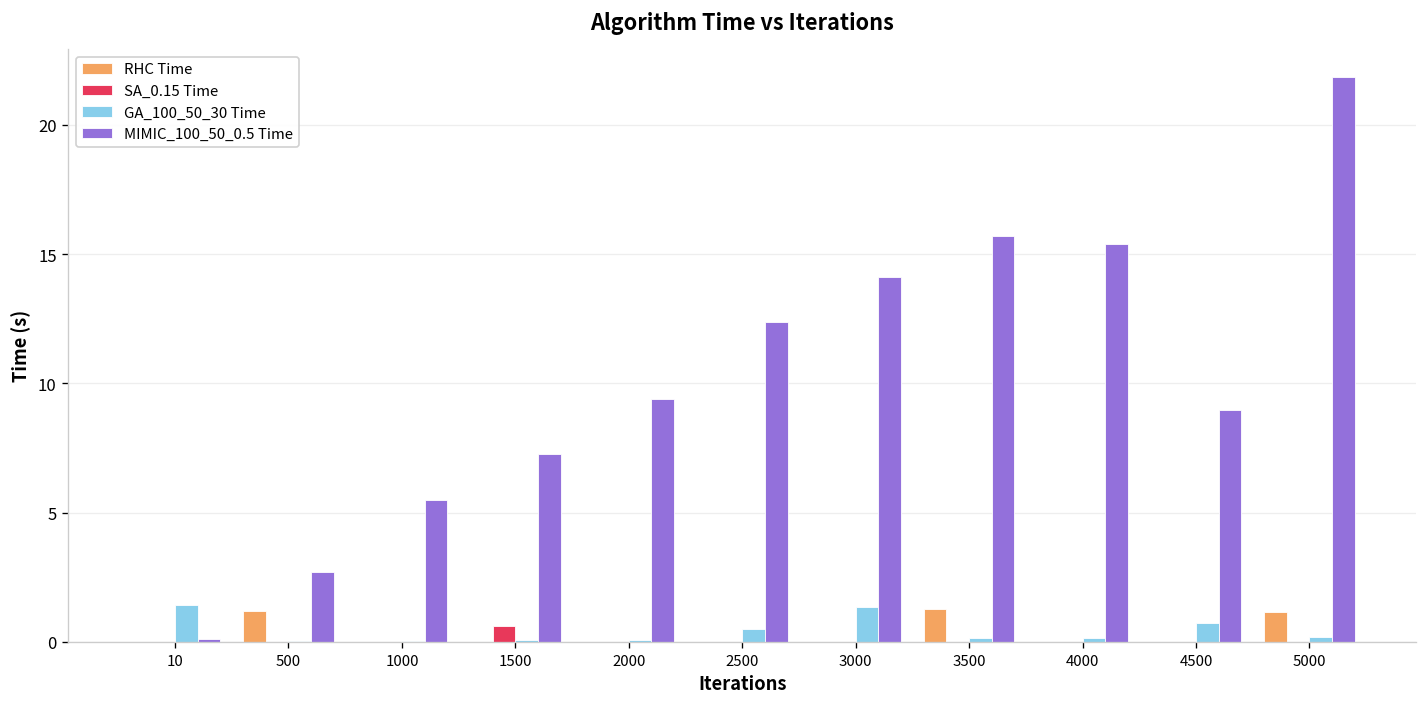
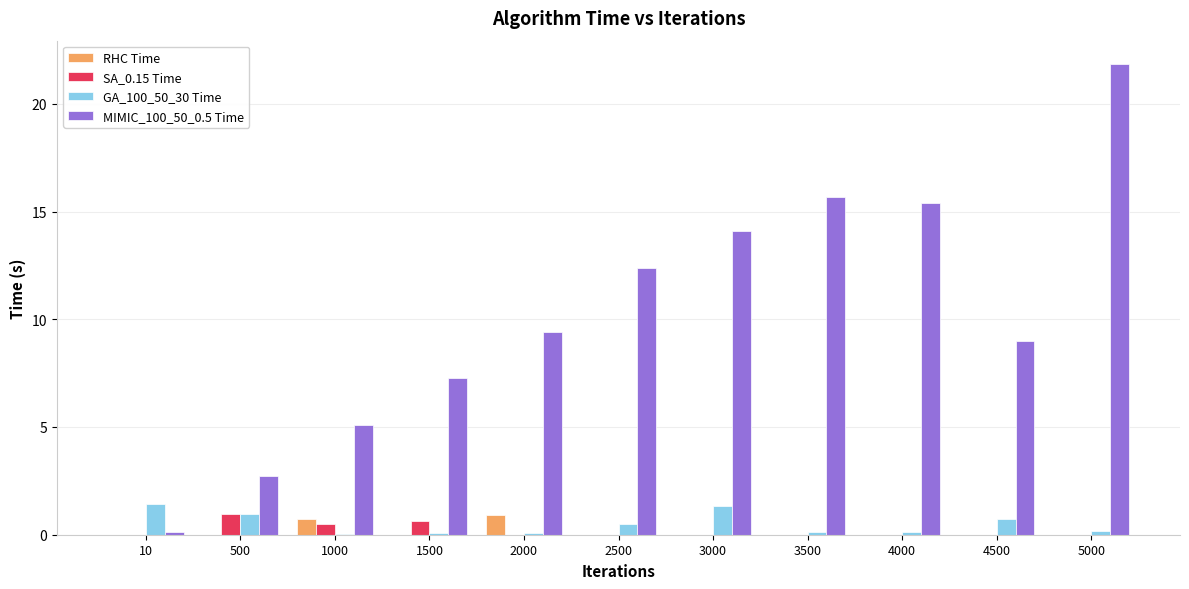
RHC Time, 500: 1.2 -> 0.0
SA_0.15 Time, 500: 0.0 -> 1.0
GA_100_50_30 Time, 500: 0.0 -> 1.0
RHC Time, 1000: 0.0 -> 0.7
SA_0.15 Time, 1000: 0.0 -> 0.5
MIMIC_100_50_0.5 Time, 1000: 5.5 -> 5.1
RHC Time, 2000: 0.0 -> 0.9
RHC Time, 3500: 1.3 -> 0.0
RHC Time, 5000: 1.2 -> 0.0
